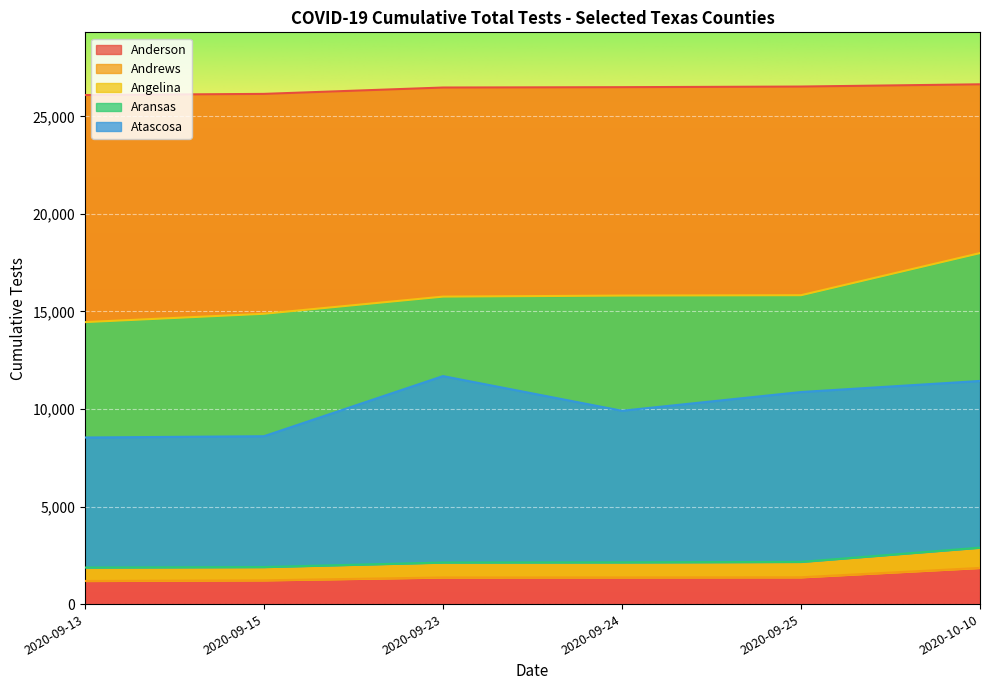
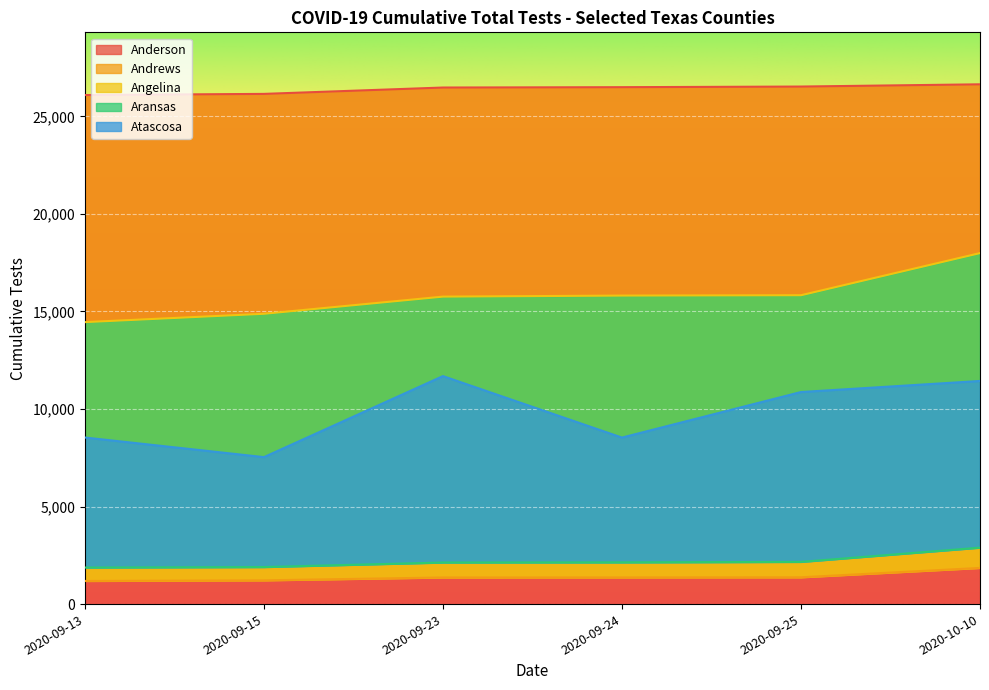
Atascosa, 2020-09-15: 8,600 -> 7,500
Atascosa, 2020-09-24: 9,900 -> 8,500
